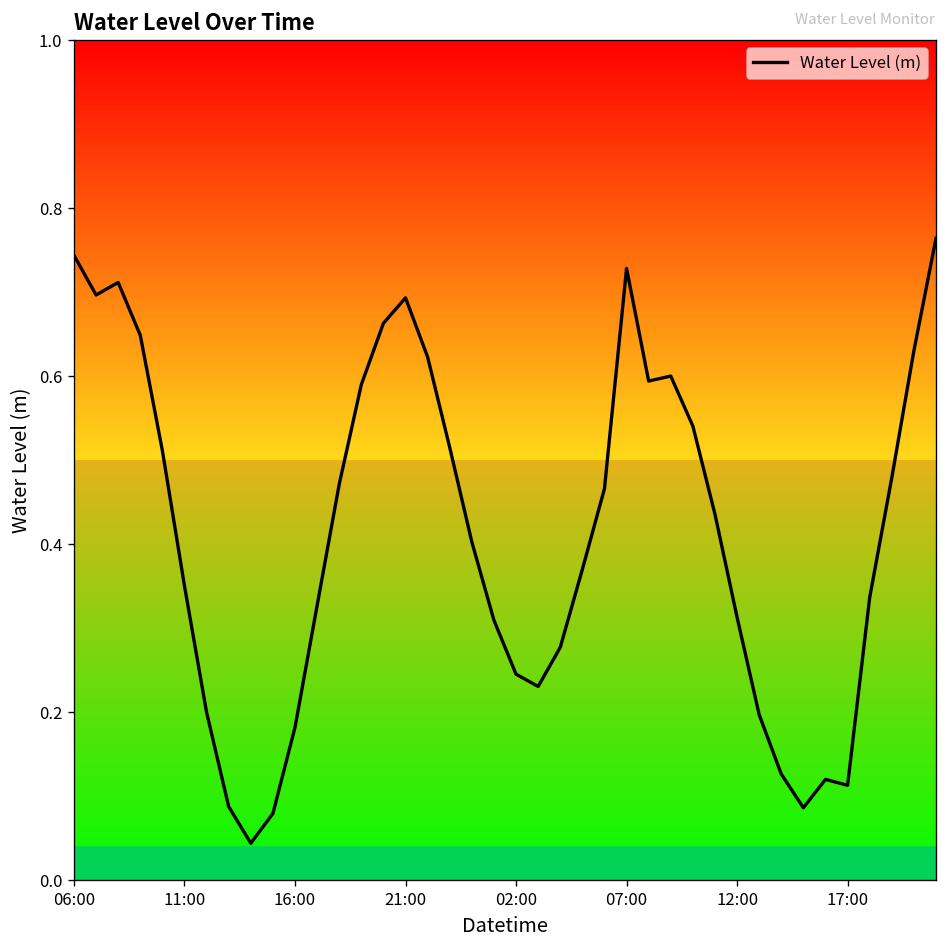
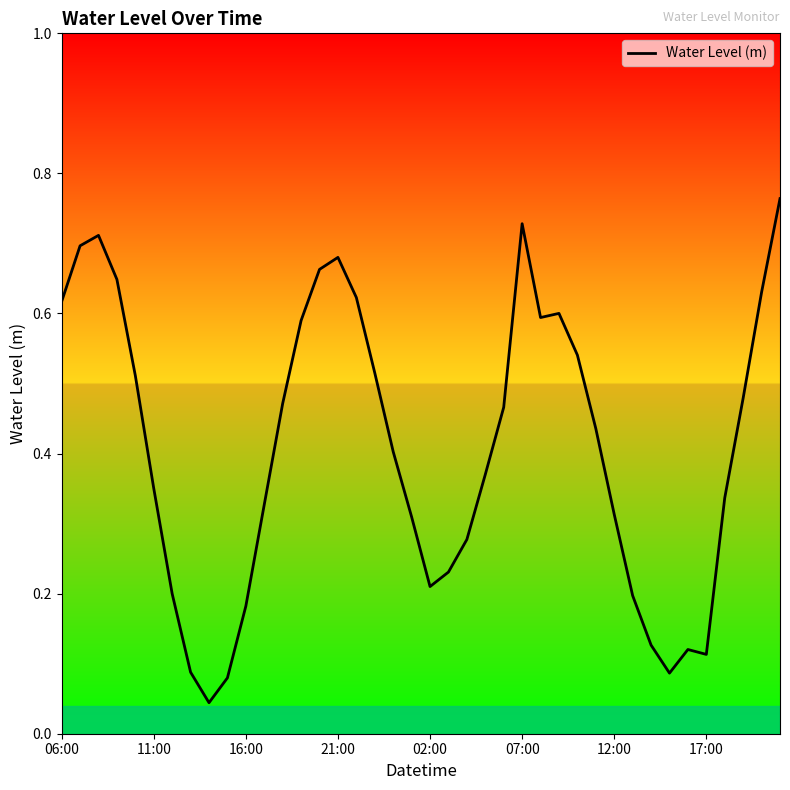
06:00: 0.74 -> 0.62
21:00: 0.69 -> 0.68
02:00: 0.25 -> 0.21
